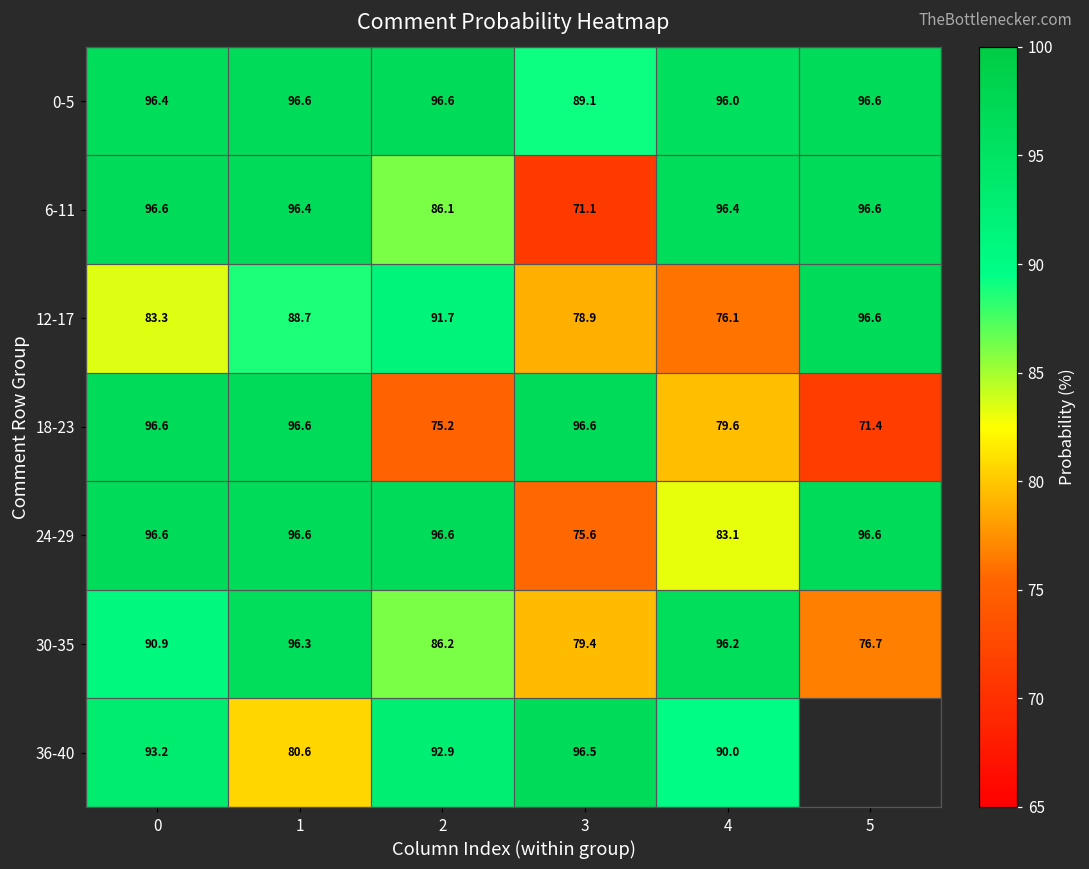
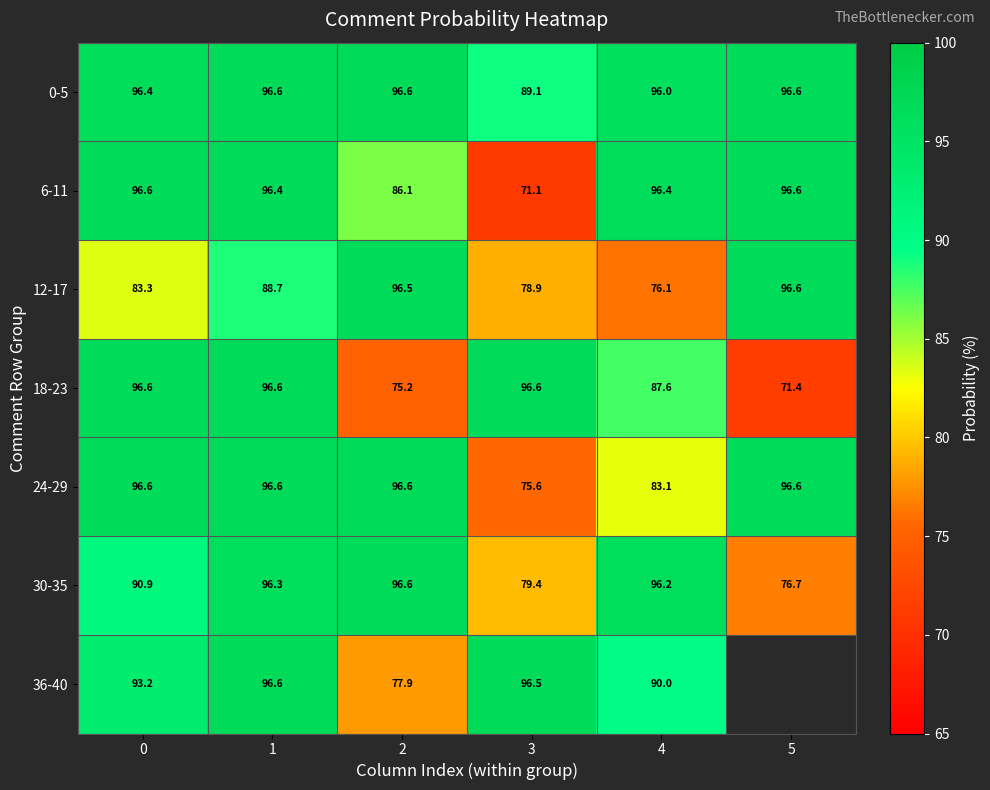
12-17, 2: 91.7 -> 96.5
18-23, 4: 79.6 -> 87.6
30-35, 2: 86.2 -> 96.6
36-40, 1: 80.6 -> 96.6
36-40, 2: 92.9 -> 77.9
